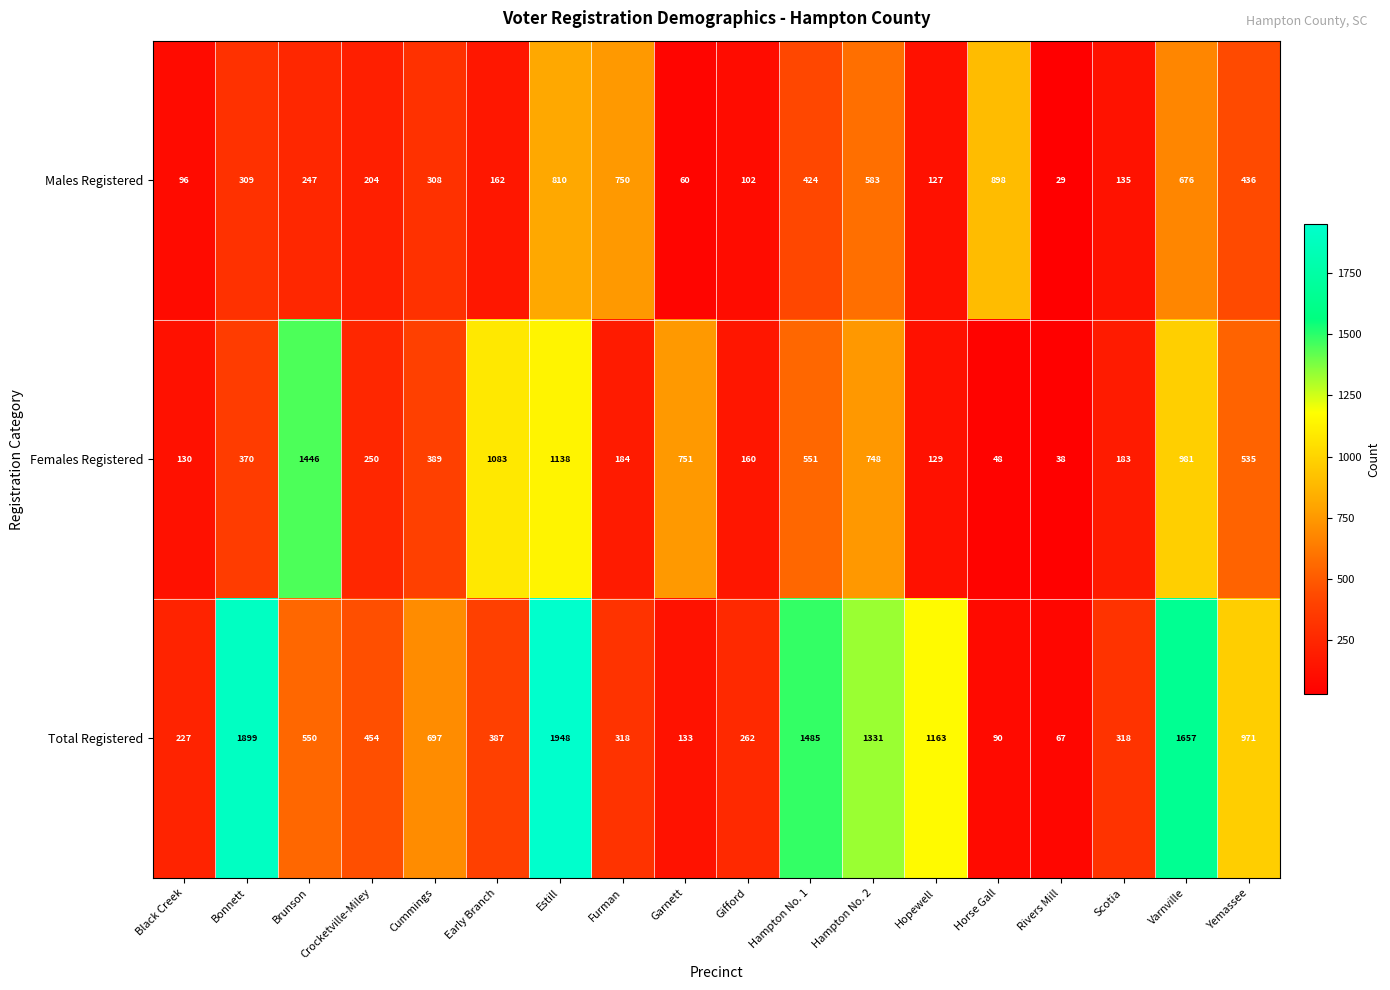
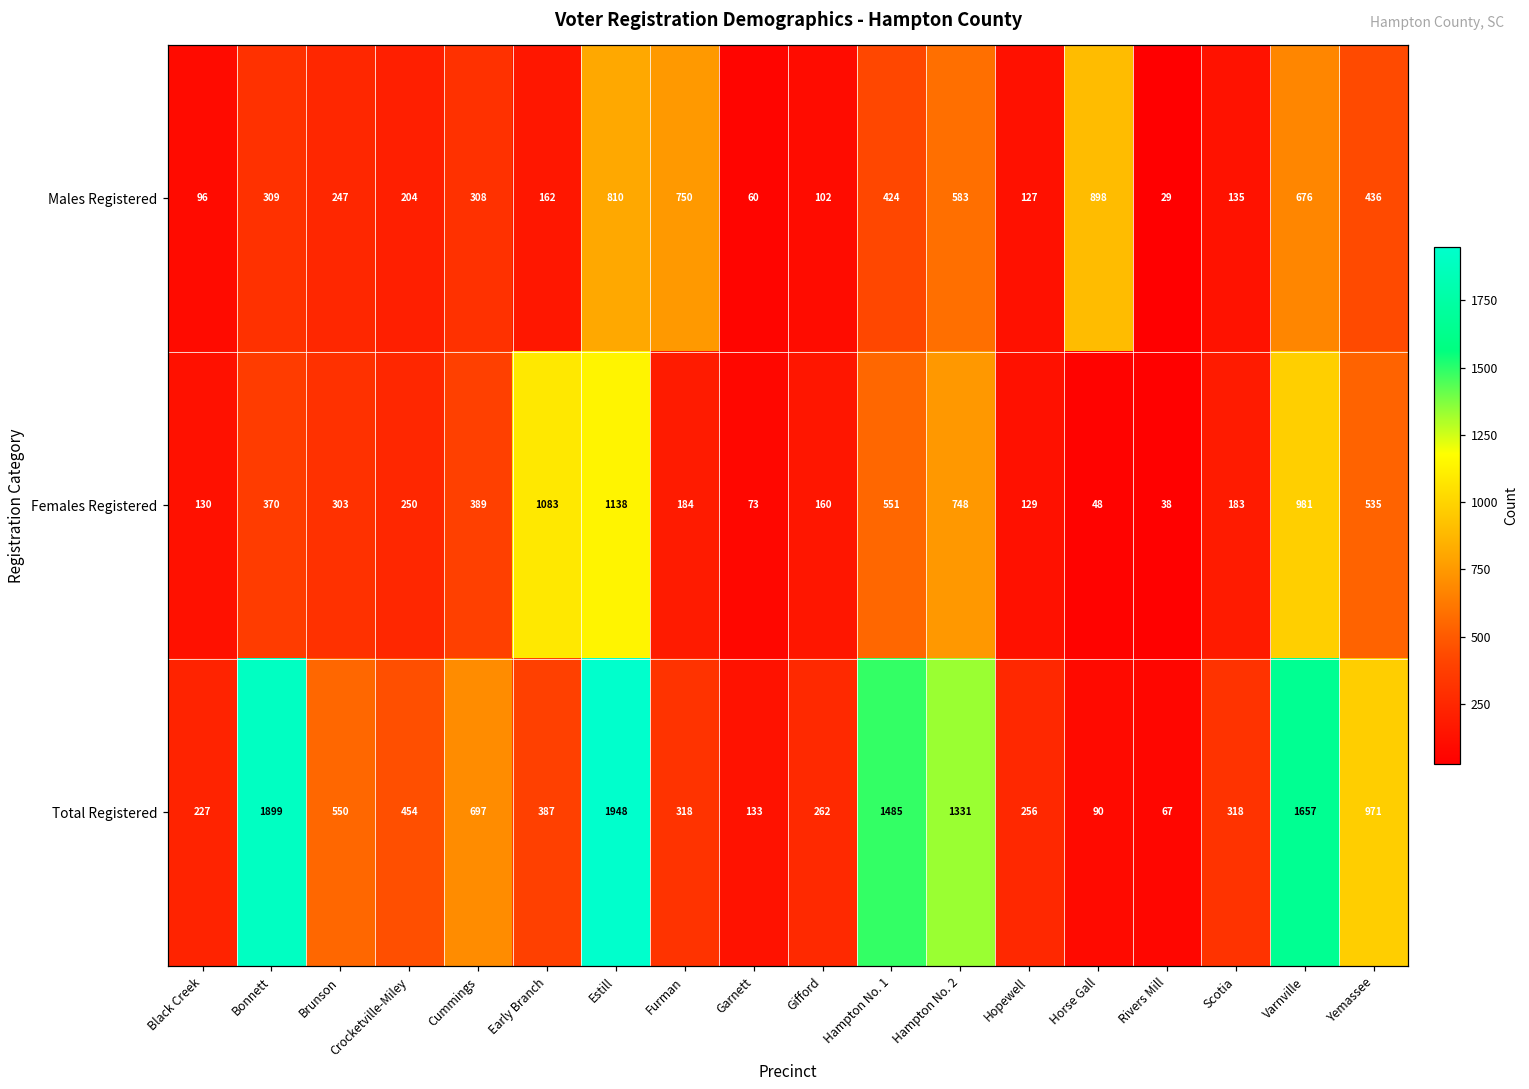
Females Registered, Brunson: 1446 -> 303
Females Registered, Garnett: 751 -> 73
Total Registered, Hopewell: 1163 -> 256
